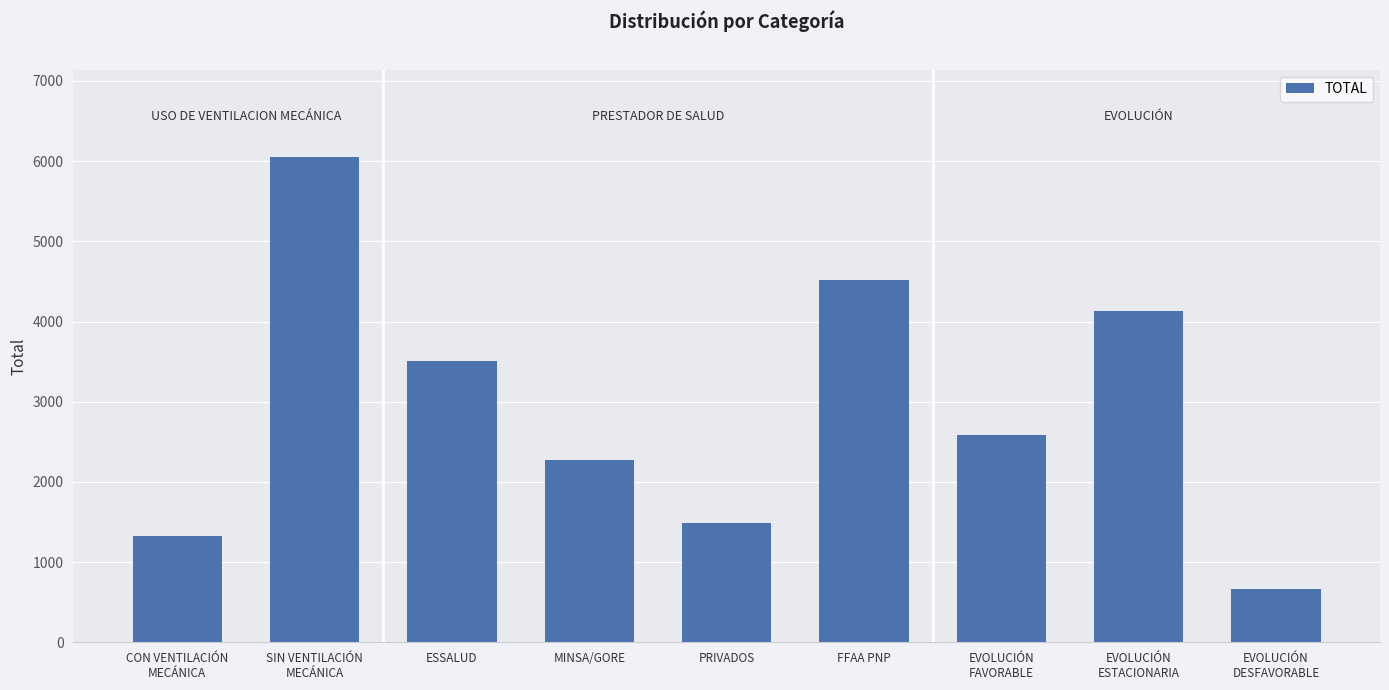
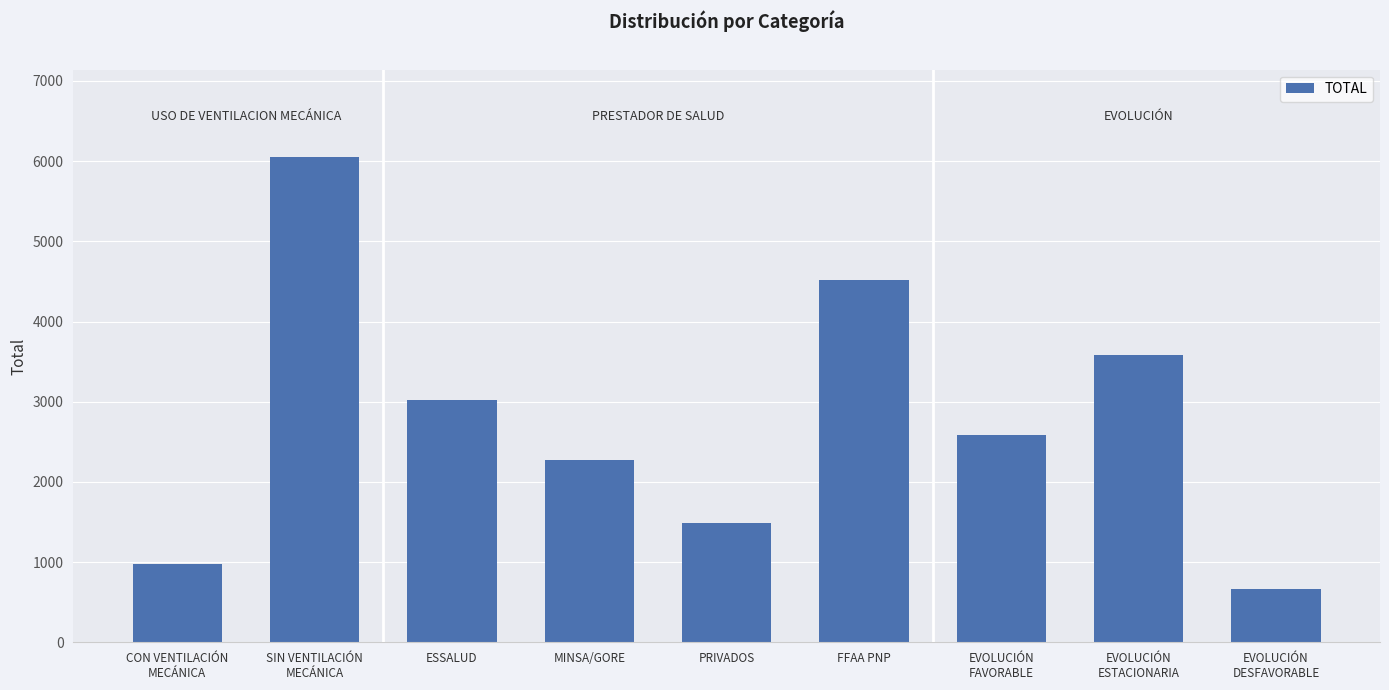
CON VENTILACIÓN MECÁNICA: 1300 -> 1000
ESSALUD: 3500 -> 3000
EVOLUCIÓN ESTACIONARIA: 4100 -> 3600
